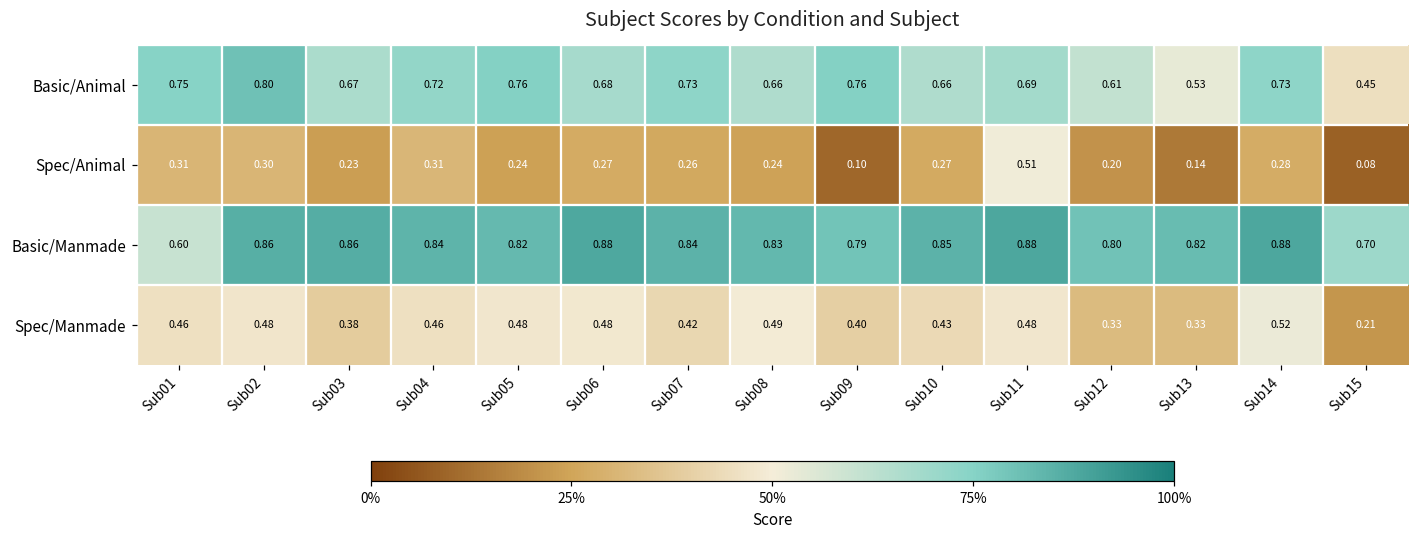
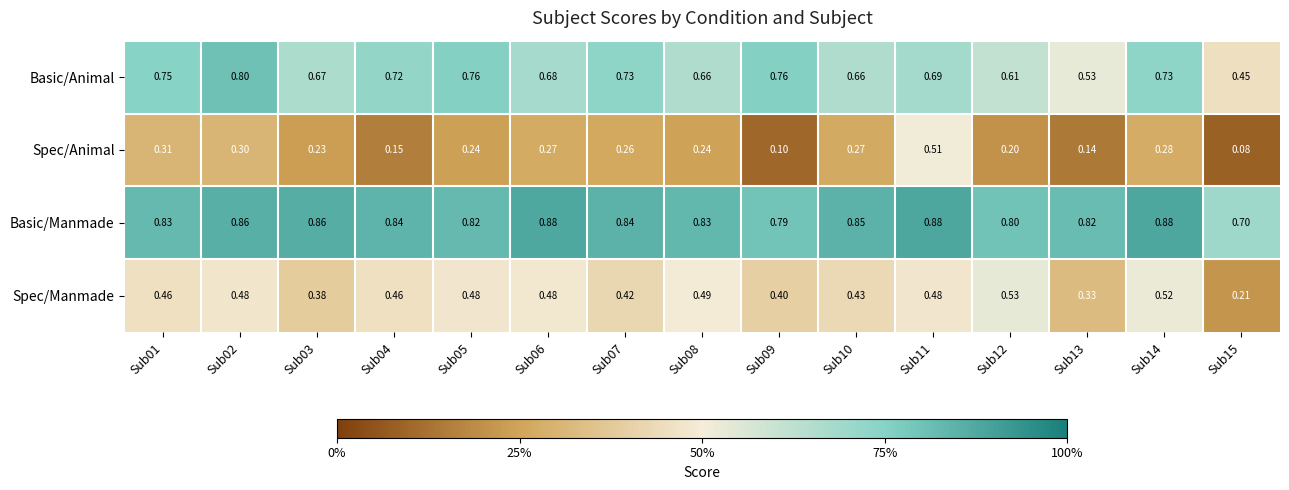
Spec/Animal, Sub04: 0.31 -> 0.15
Basic/Manmade, Sub01: 0.60 -> 0.83
Spec/Manmade, Sub12: 0.33 -> 0.53
